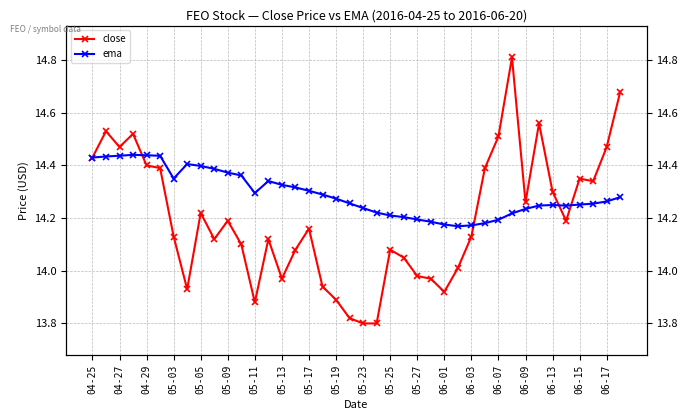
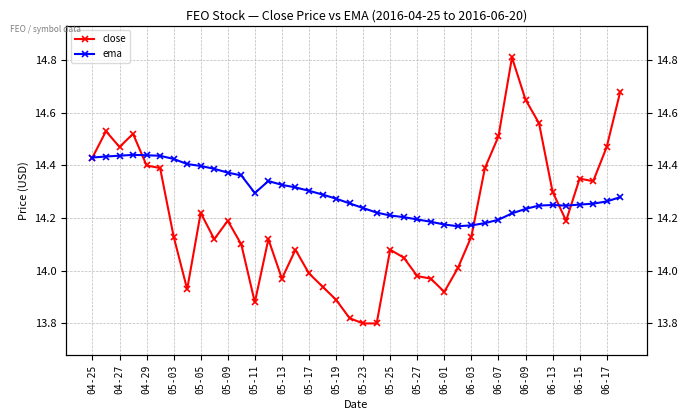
ema, 05-03: 14.35 -> 14.42
close, 05-17: 14.16 -> 13.99
close, 06-09: 14.26 -> 14.65
